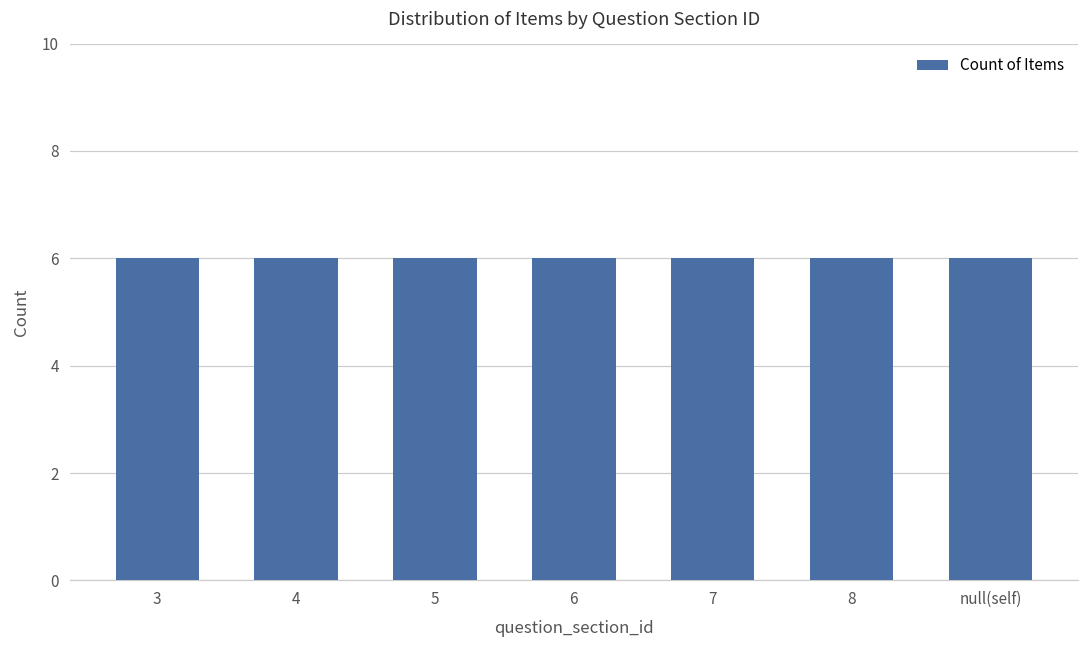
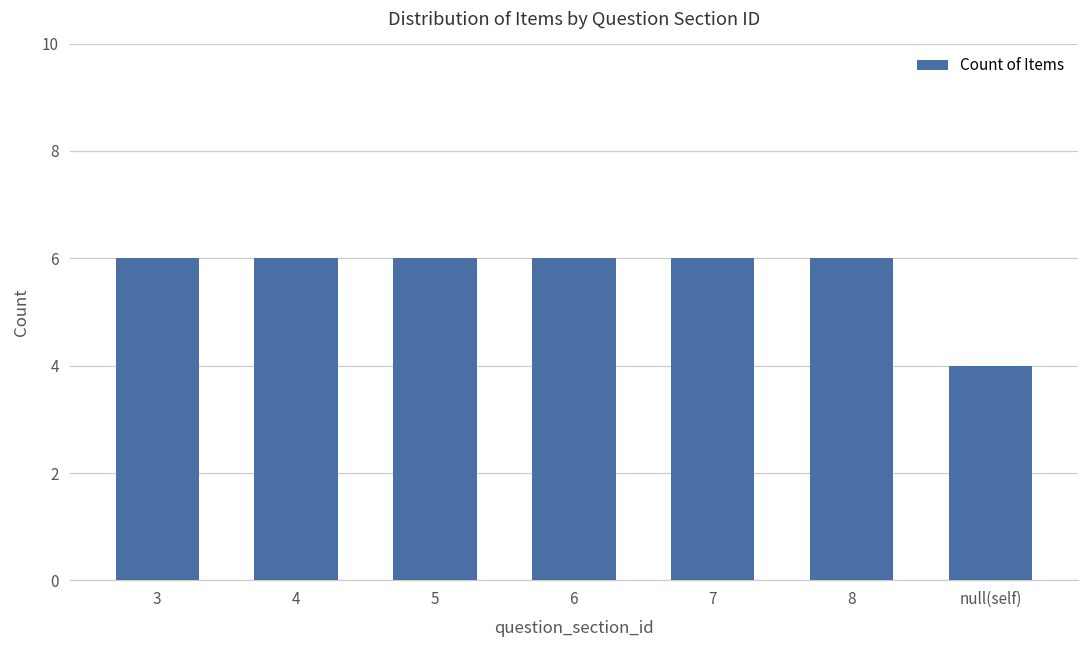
null(self): 6 -> 4
